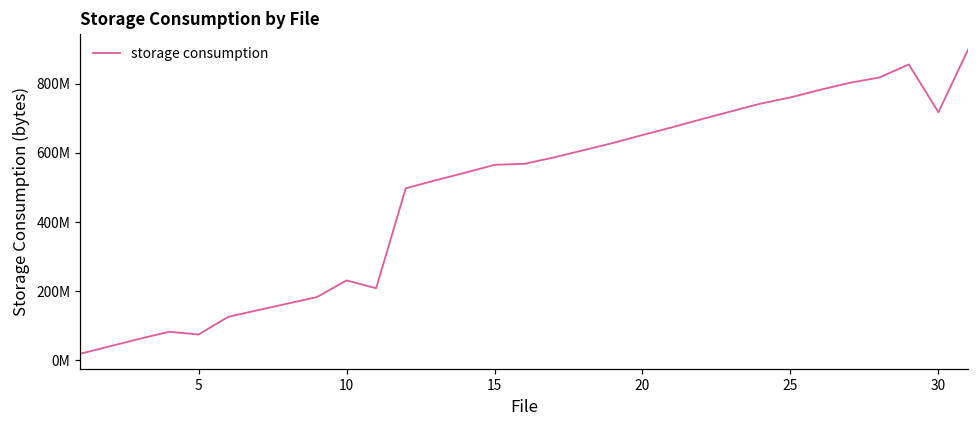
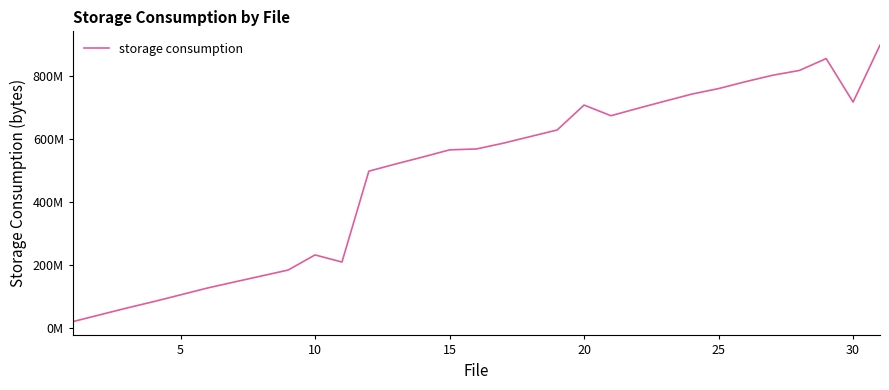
5: 70000000 -> 100000000
20: 650000000 -> 710000000
